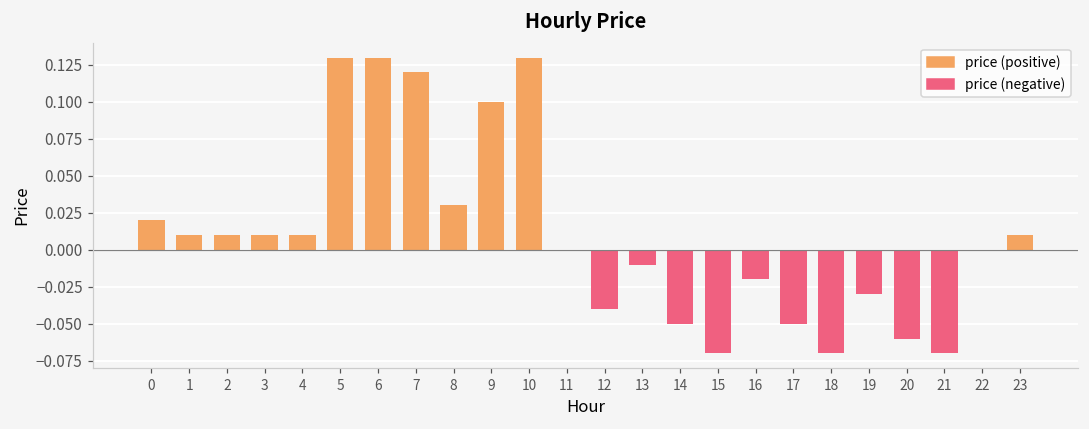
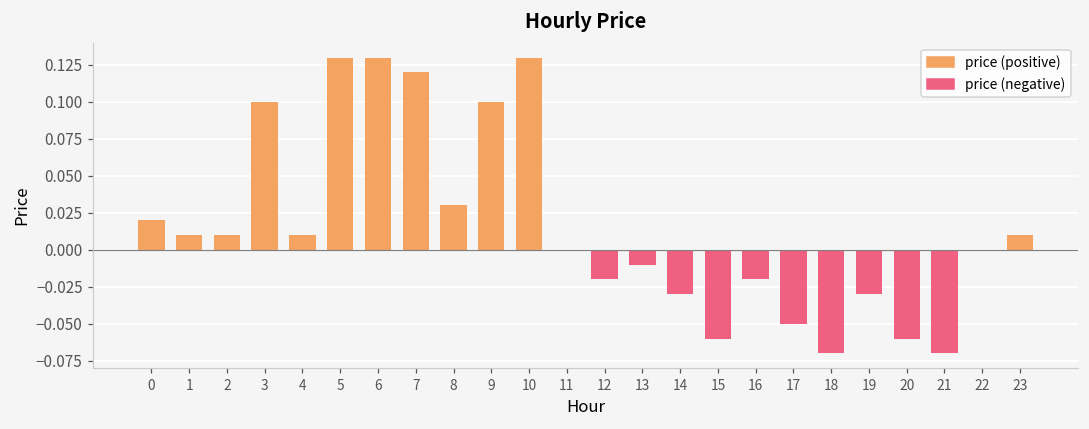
price (positive), 3: 0.01 -> 0.10
price (negative), 12: -0.04 -> -0.02
price (negative), 14: -0.05 -> -0.03
price (negative), 15: -0.07 -> -0.06
